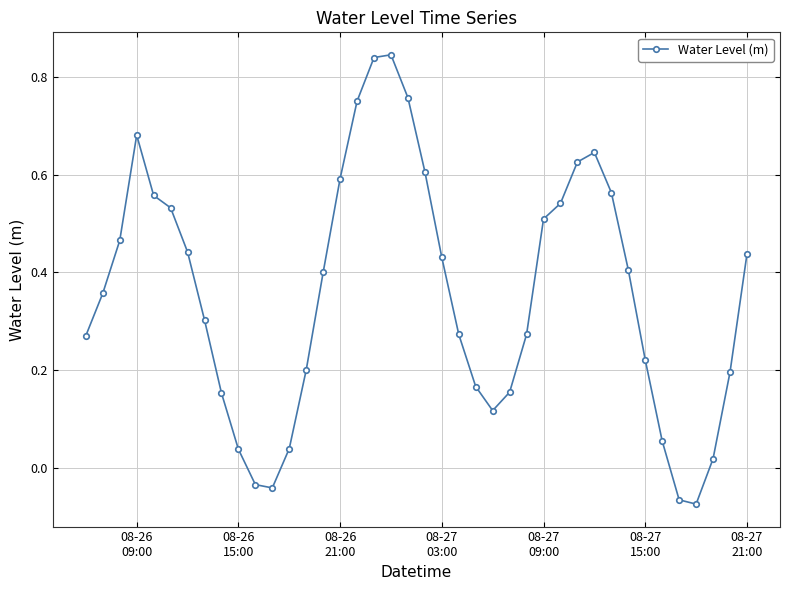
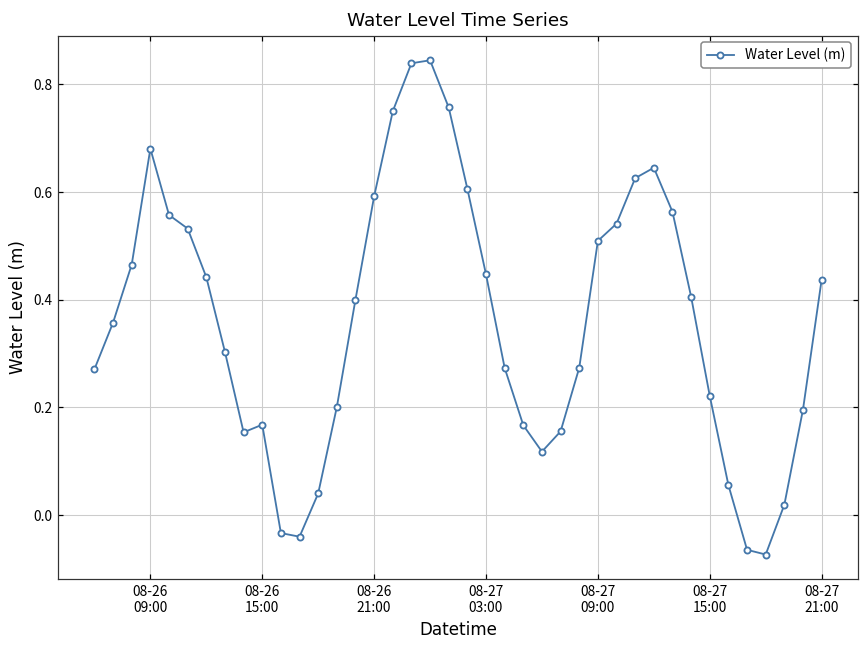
08-26 15:00: 0.04 -> 0.17
08-27 03:00: 0.43 -> 0.45
